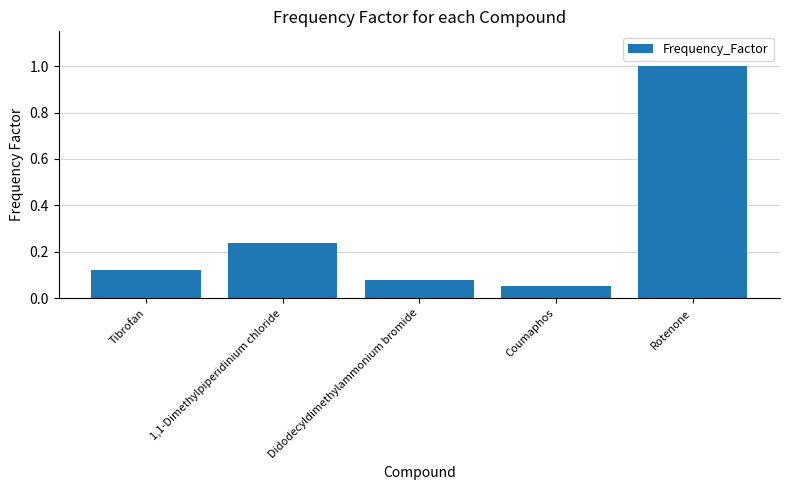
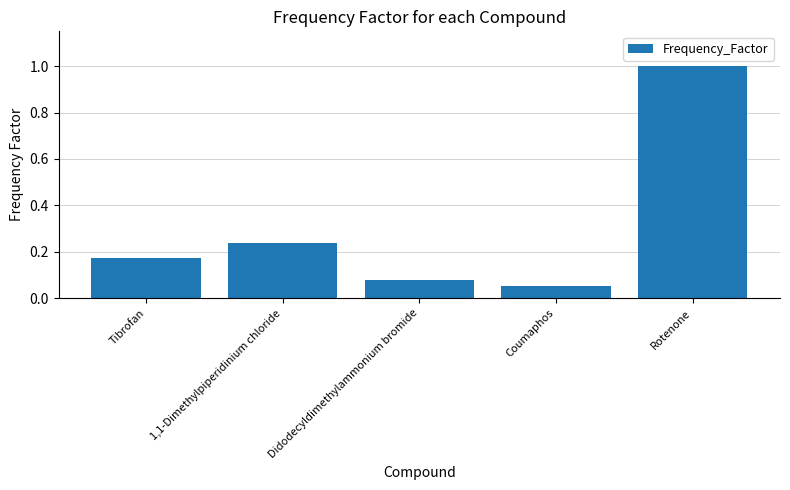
Tibrofan: 0.12 -> 0.18
